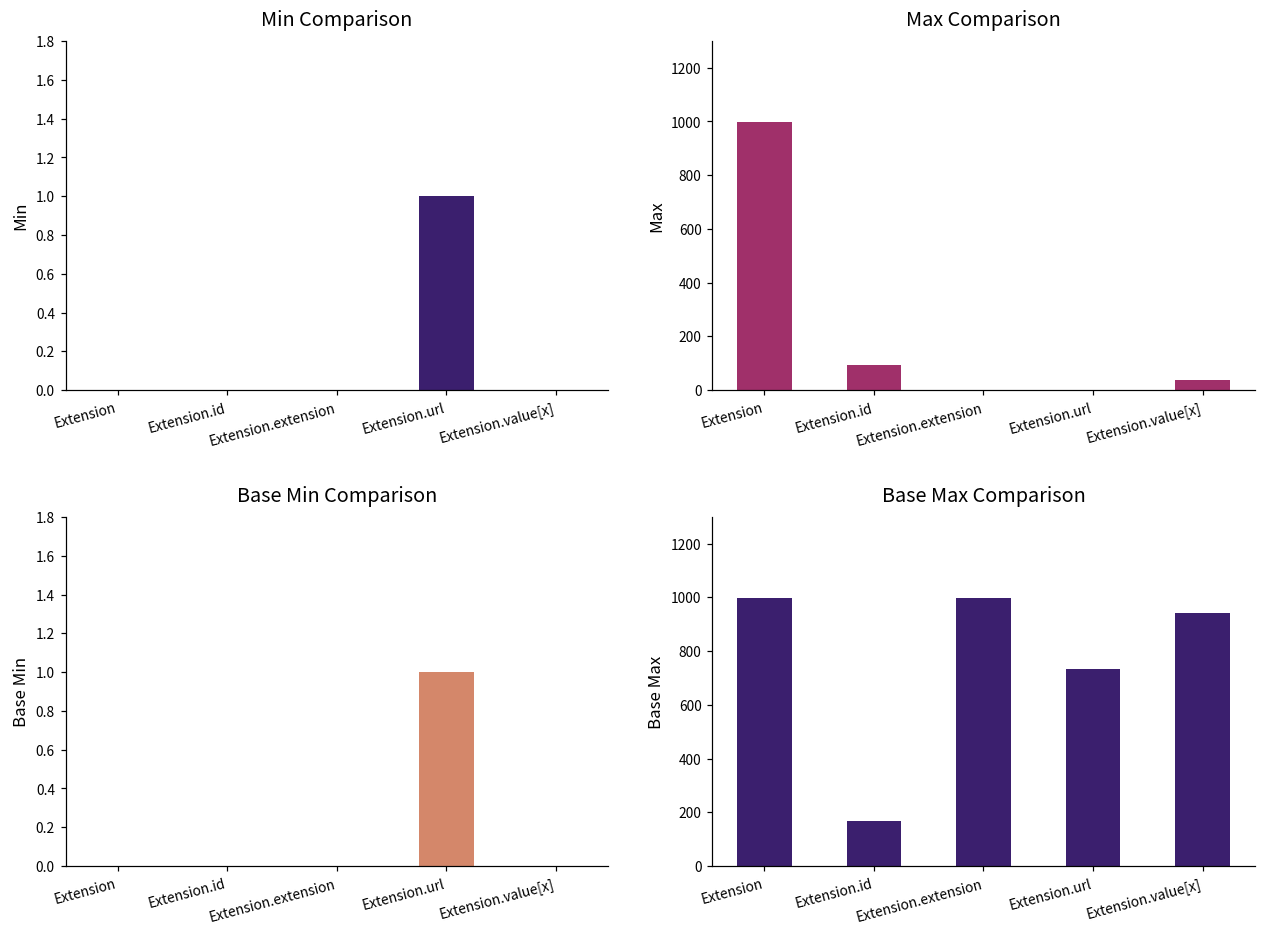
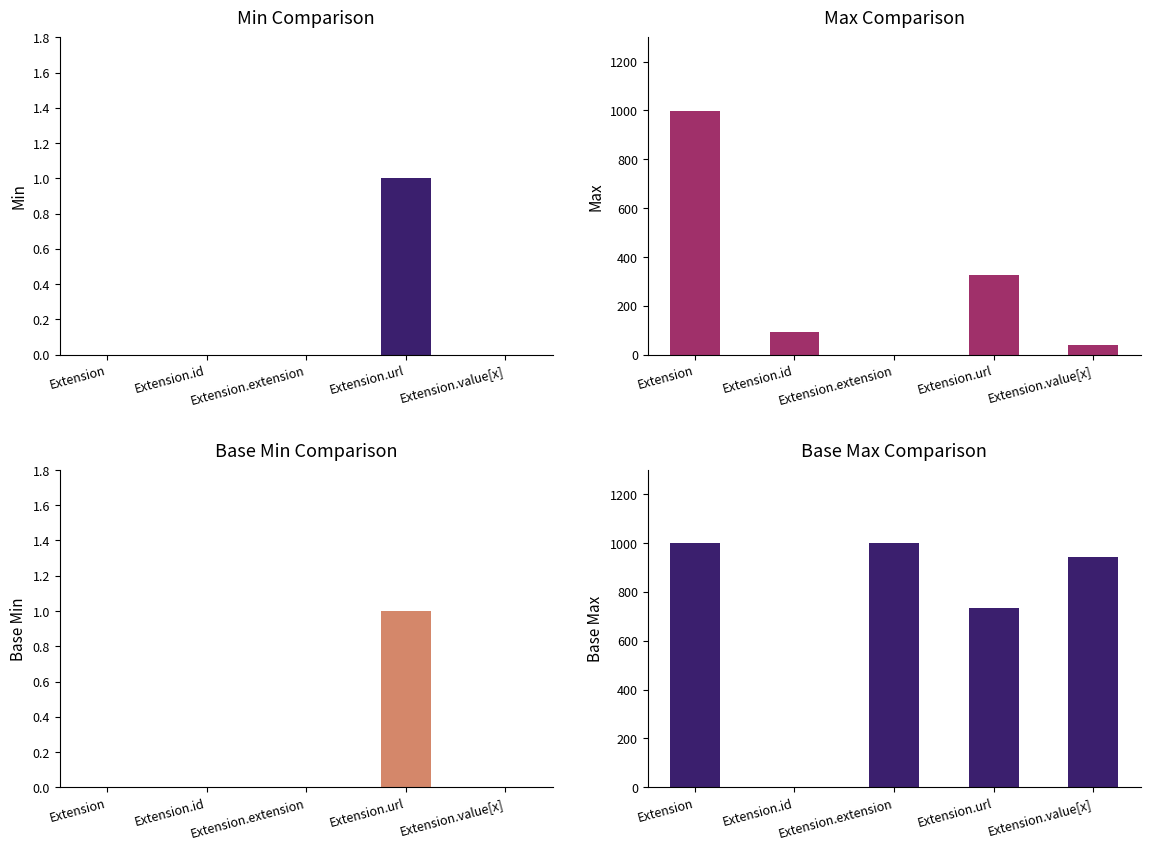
Max Comparison, Extension.url: 0 -> 330
Base Max Comparison, Extension.id: 170 -> 0
